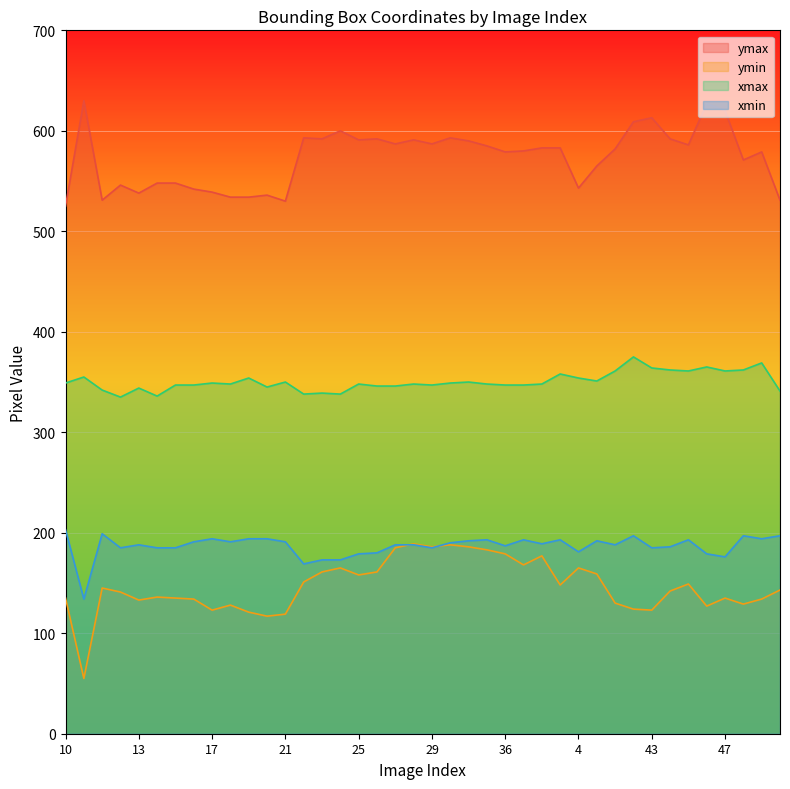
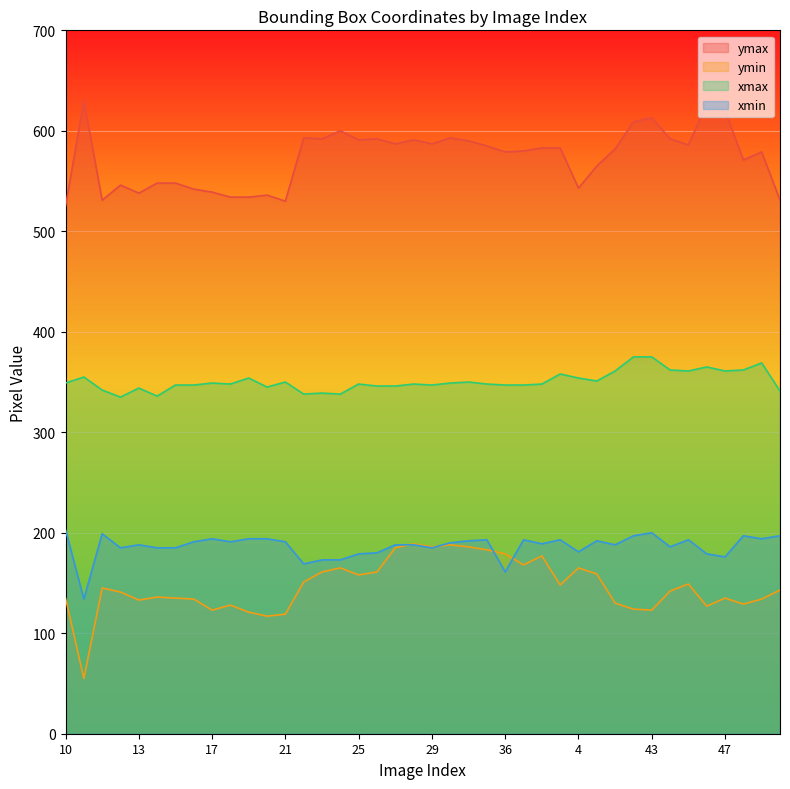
xmin, 36: 187 -> 161
xmax, 43: 364 -> 375
xmin, 43: 185 -> 200
